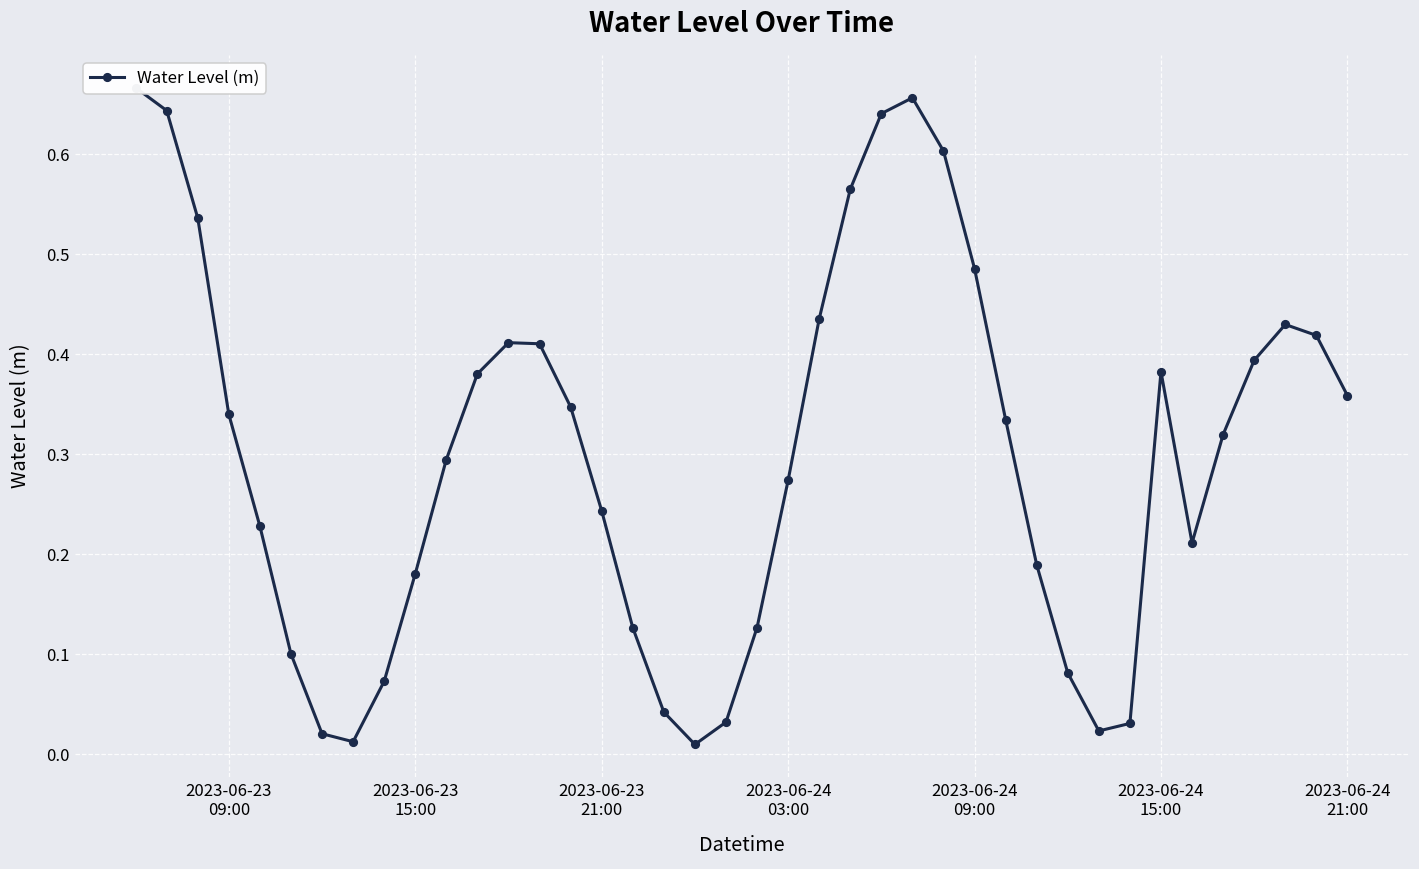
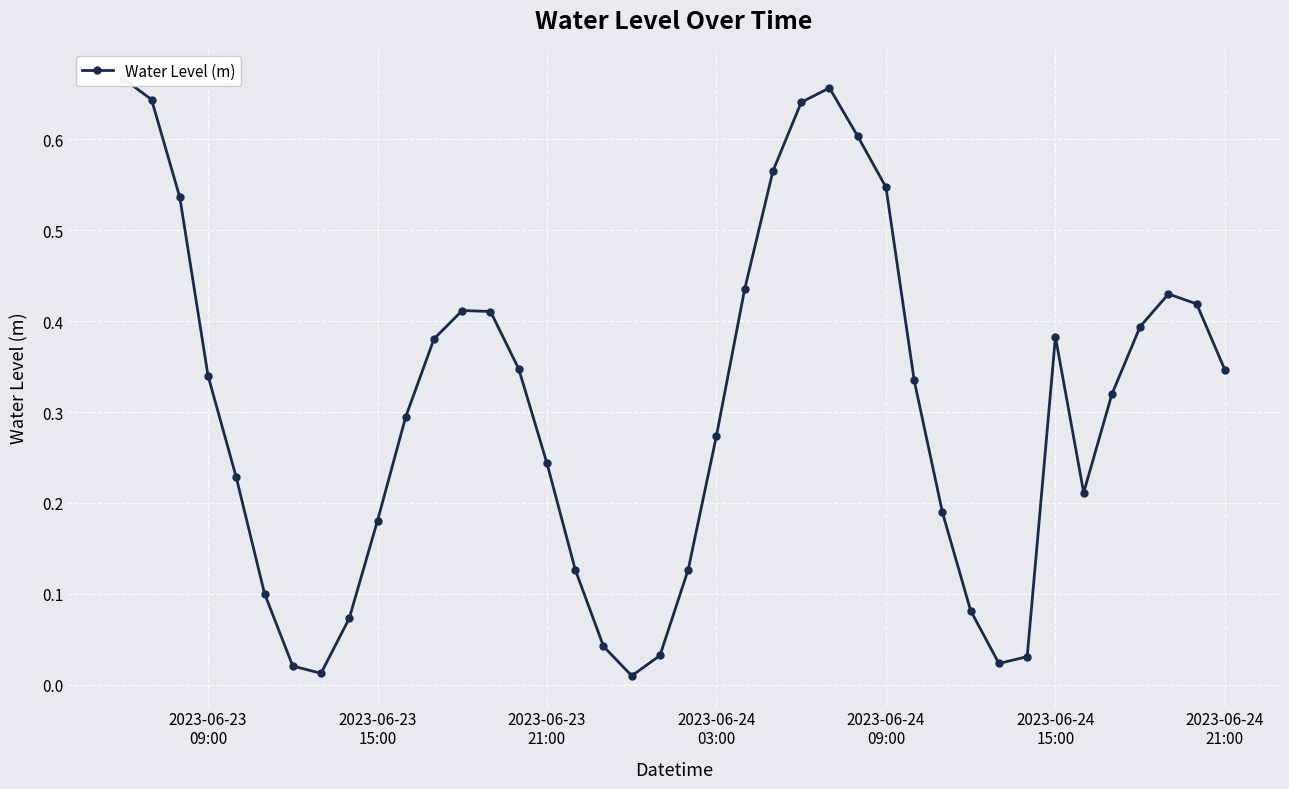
2023-06-24 09:00: 0.49 -> 0.55
2023-06-24 21:00: 0.36 -> 0.35
